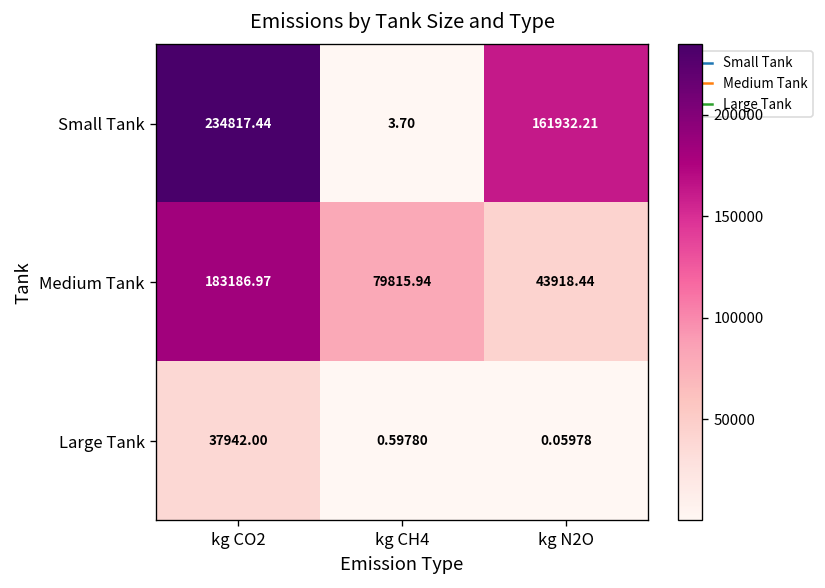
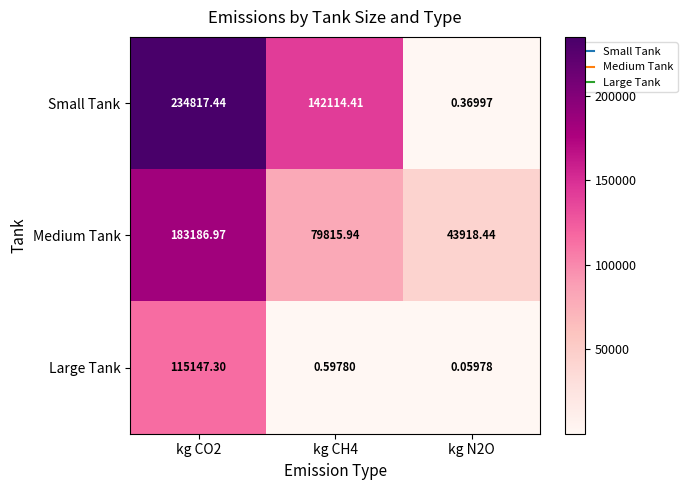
Small Tank, kg CH4: 3.70 -> 142114.41
Small Tank, kg N2O: 161932.21 -> 0.36997
Large Tank, kg CO2: 37942.00 -> 115147.30
